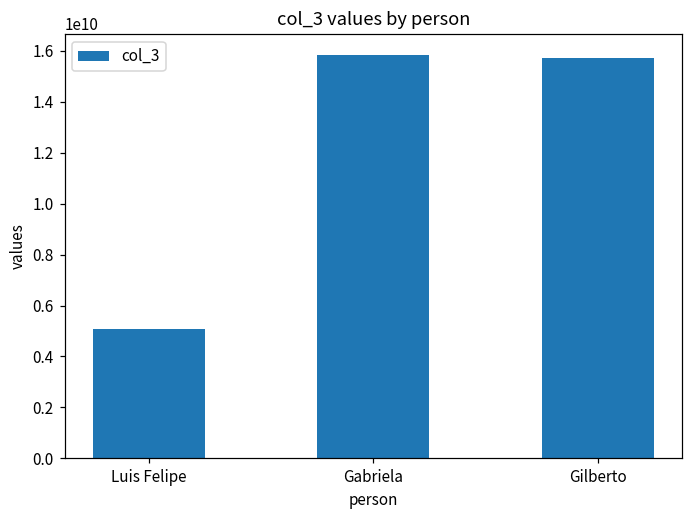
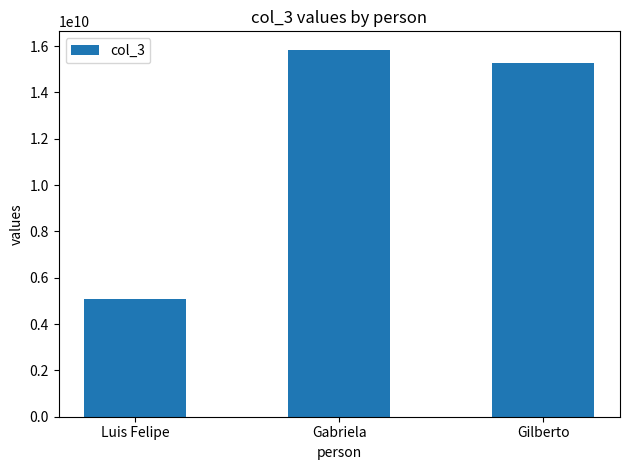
Gilberto: 15700000000 -> 15300000000
